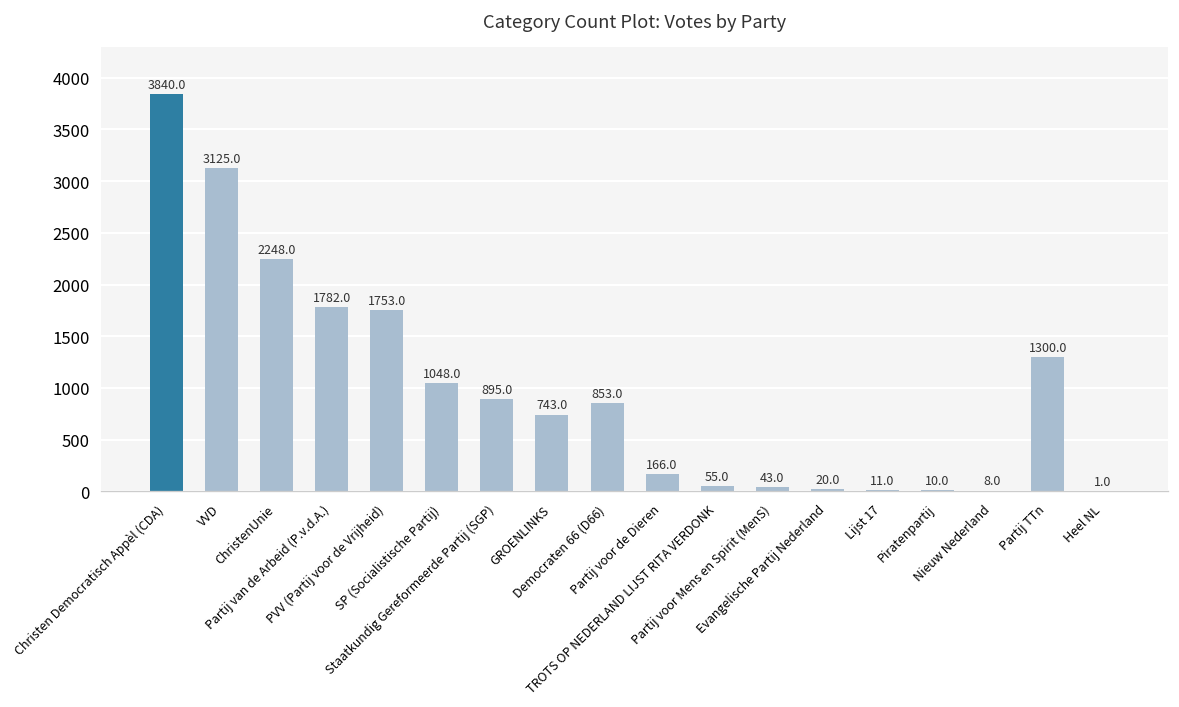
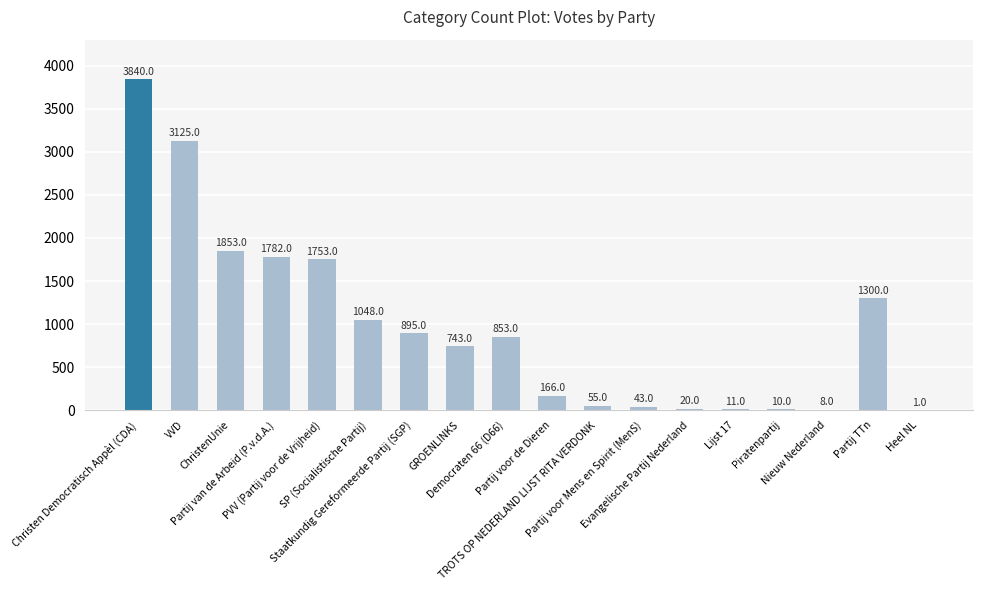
ChristenUnie: 2248.0 -> 1853.0
